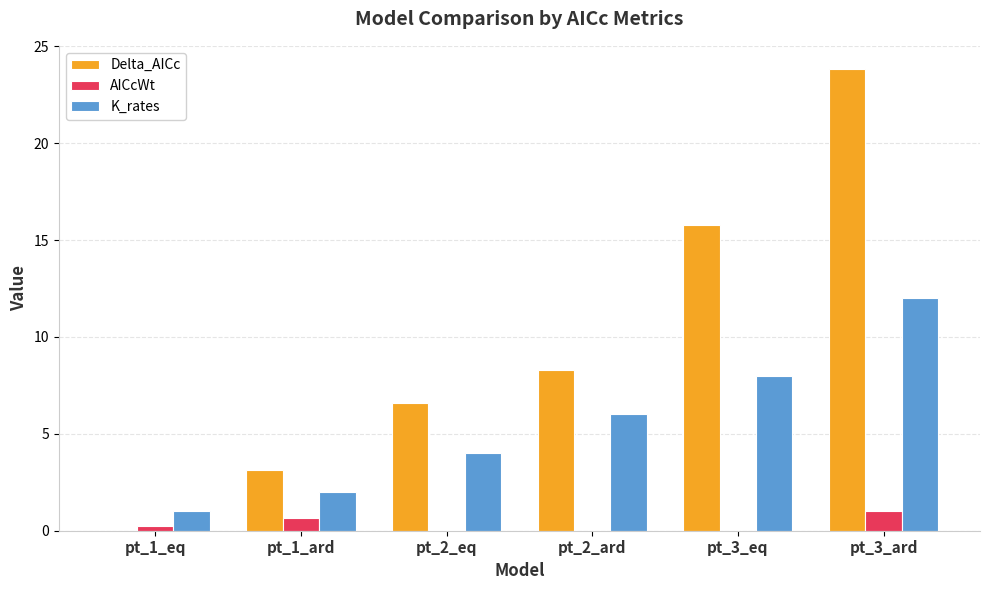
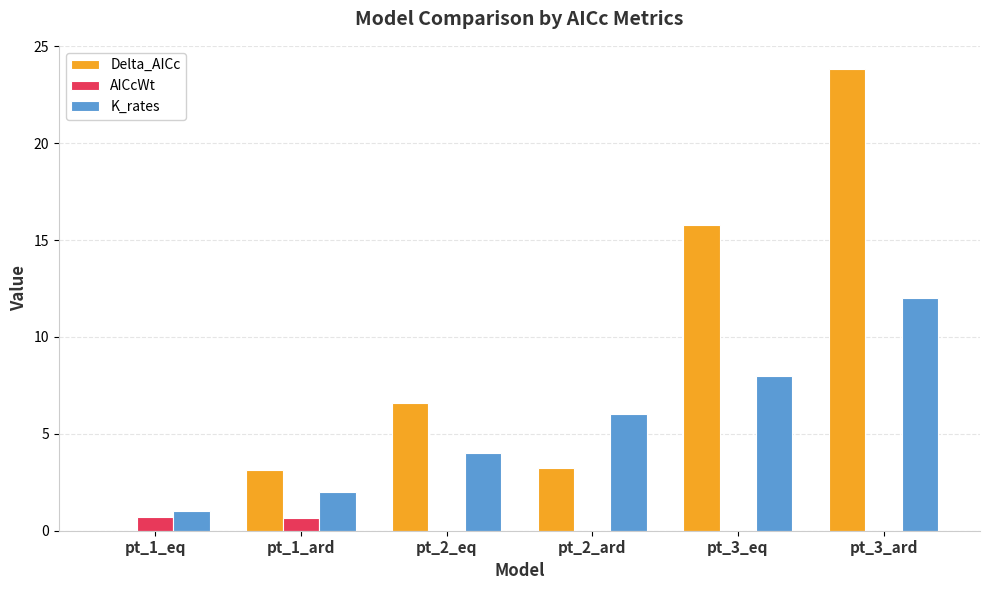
AICcWt, pt_1_eq: 0.3 -> 0.7
Delta_AICc, pt_2_ard: 8.3 -> 3.3
AICcWt, pt_3_ard: 1 -> 0
